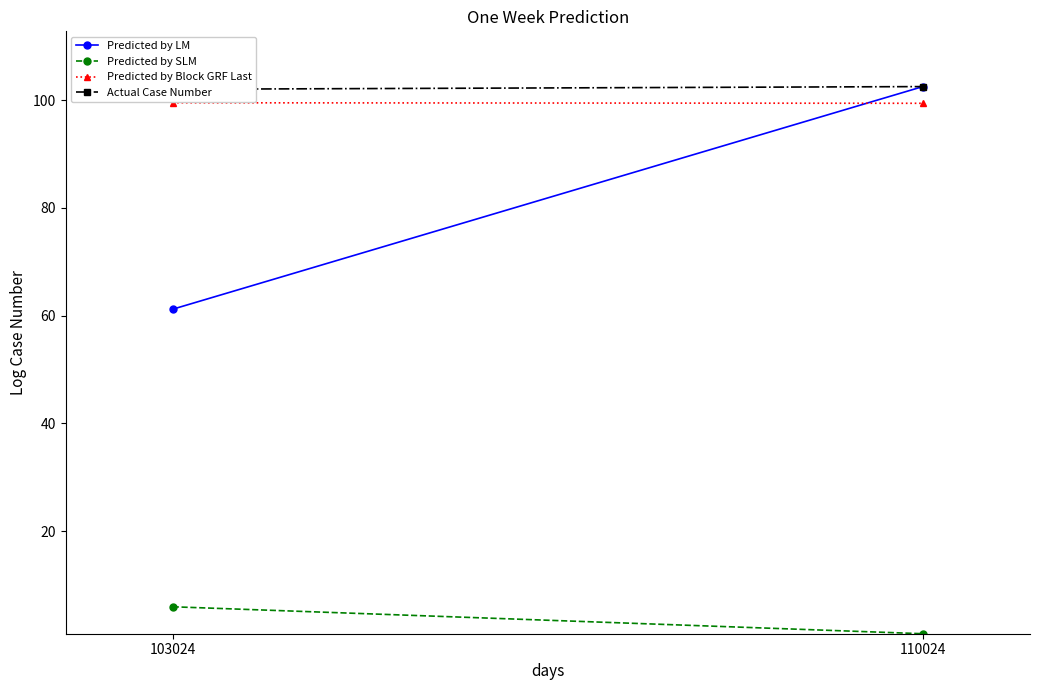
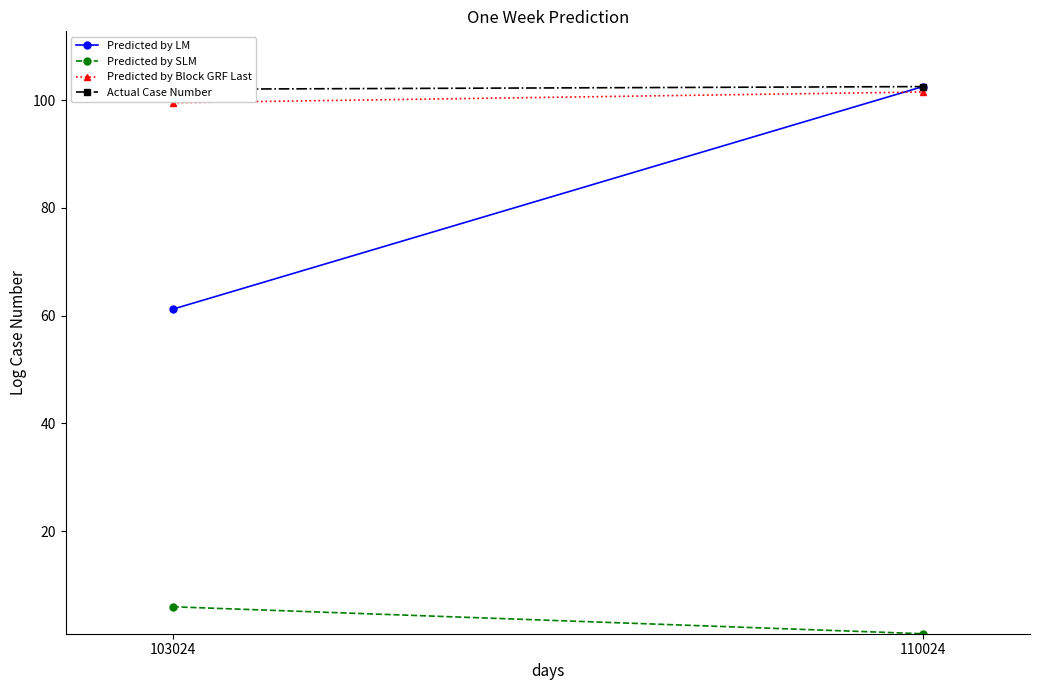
Predicted by Block GRF Last, 110024: 99 -> 102
